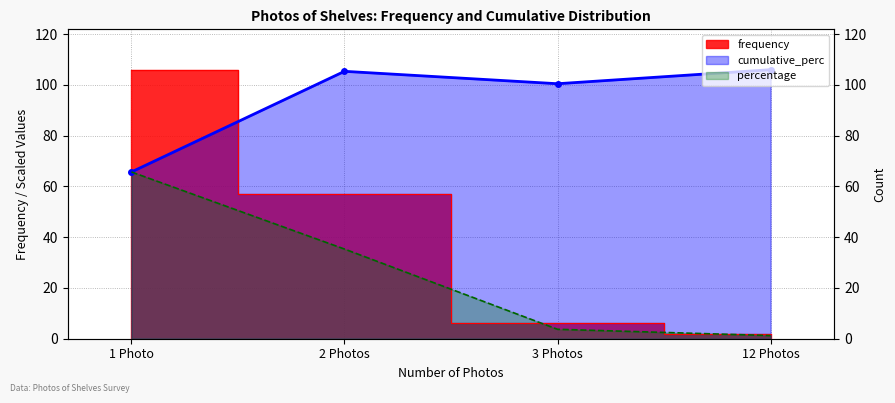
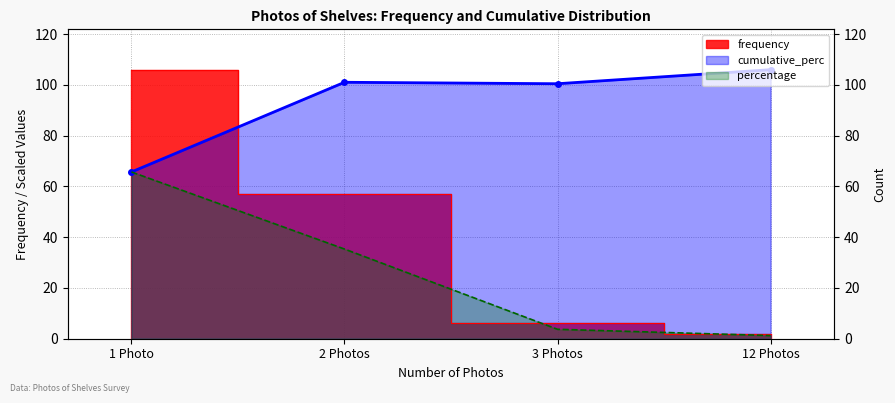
cumulative_perc, 2 Photos: 105 -> 101
